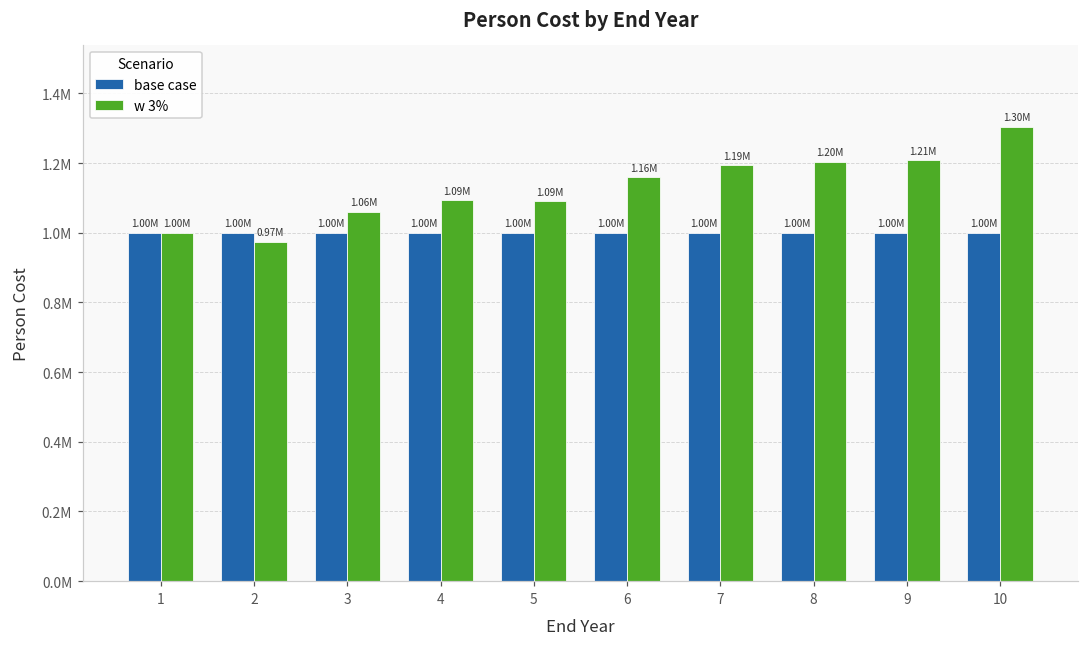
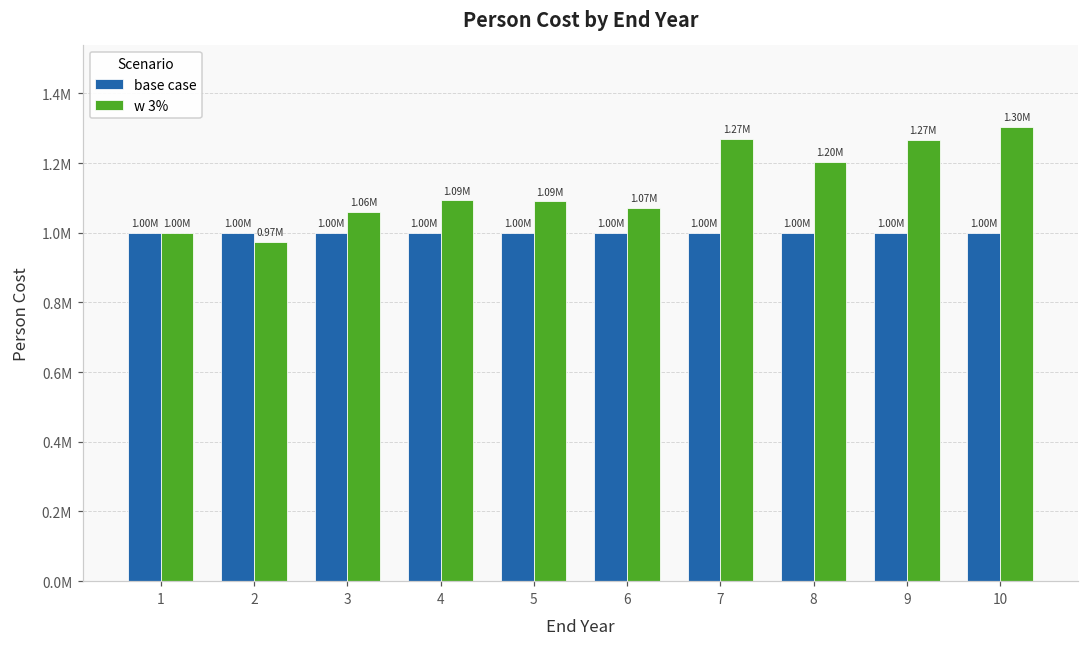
w 3%, 6: 1.16M -> 1.07M
w 3%, 7: 1.19M -> 1.27M
w 3%, 9: 1.21M -> 1.27M
